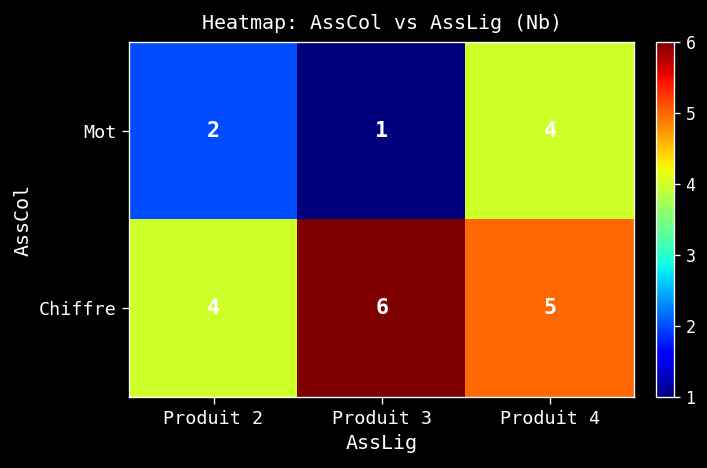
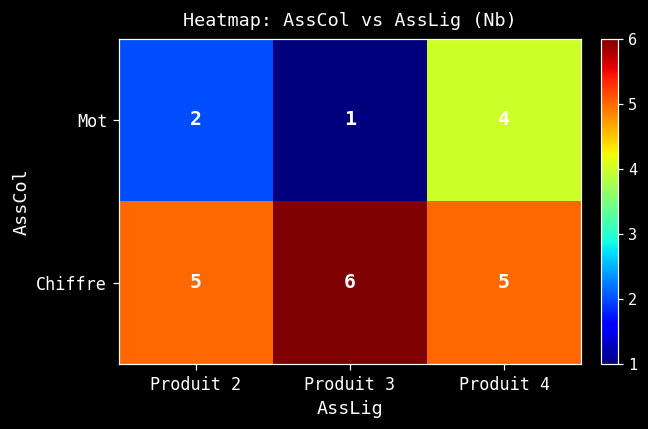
Chiffre, Produit 2: 4 -> 5
